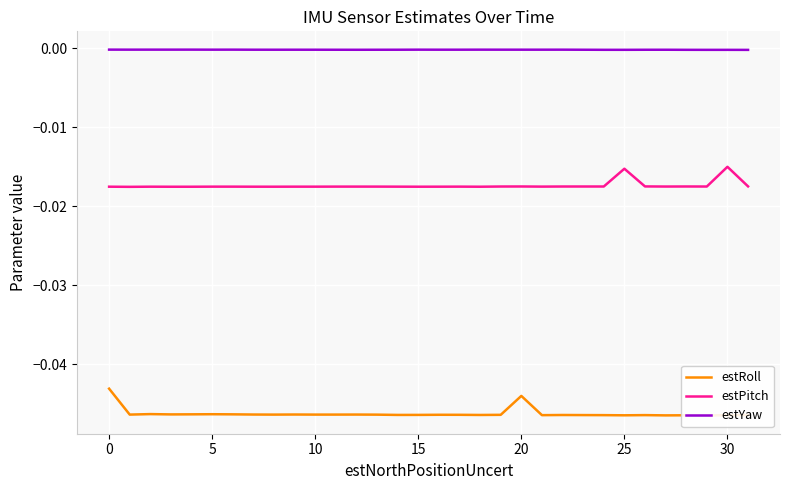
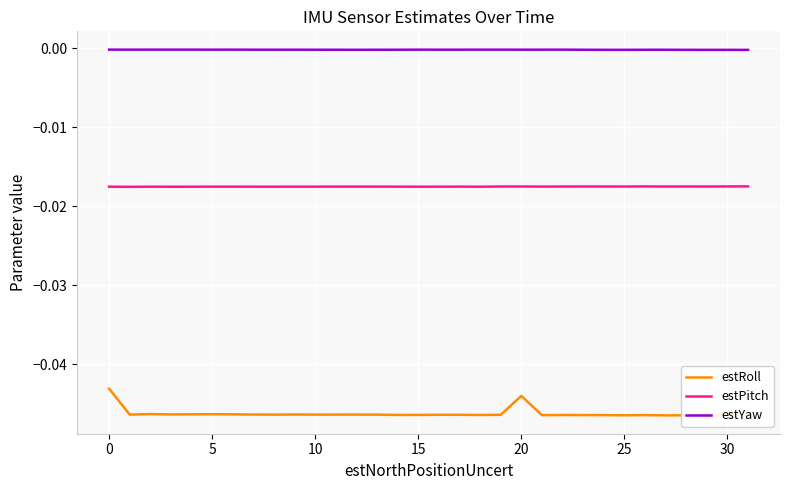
estPitch, 25: -0.015 -> -0.018
estPitch, 30: -0.015 -> -0.018
